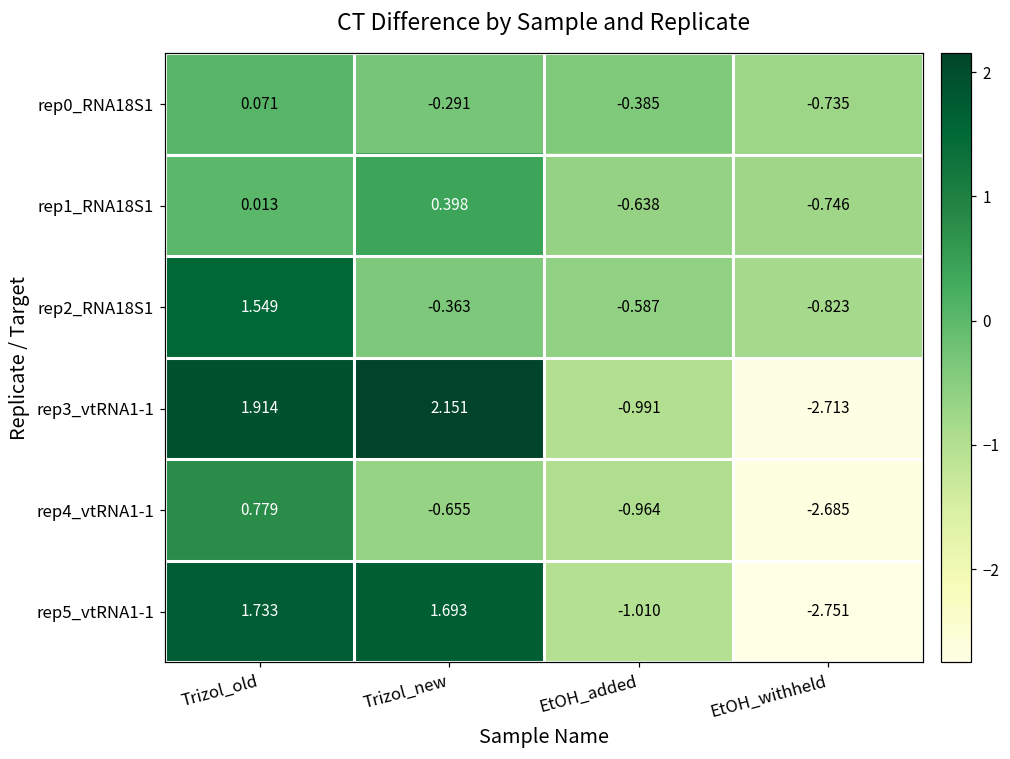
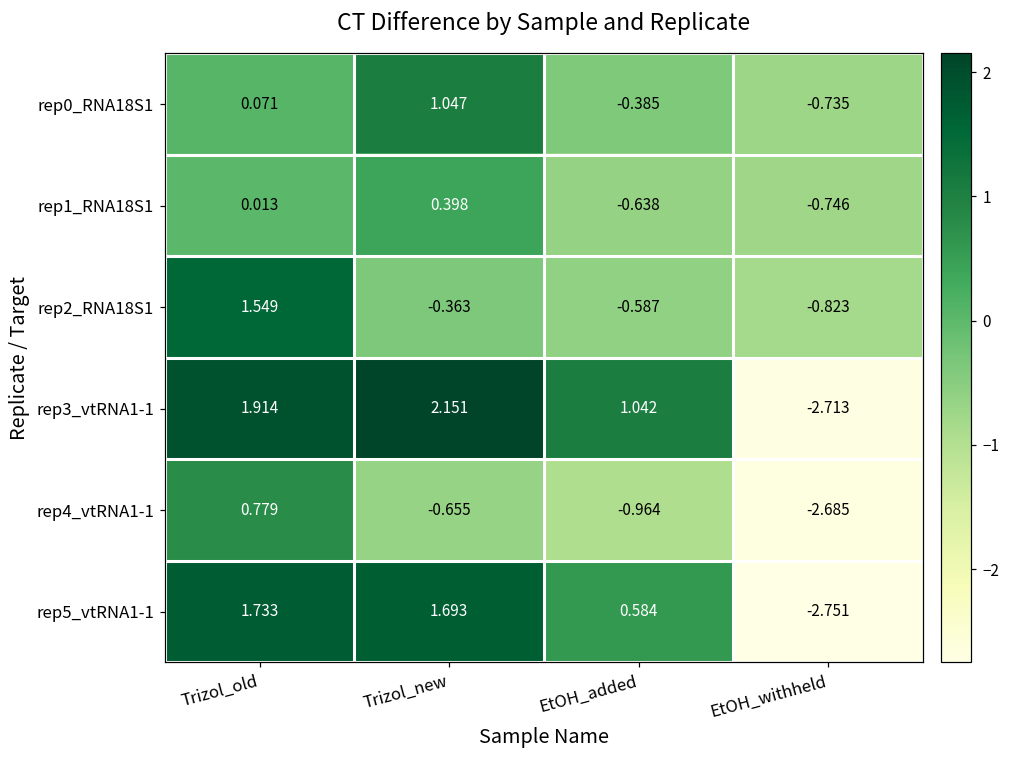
rep0_RNA18S1, Trizol_new: -0.291 -> 1.047
rep3_vtRNA1-1, EtOH_added: -0.991 -> 1.042
rep5_vtRNA1-1, EtOH_added: -1.010 -> 0.584
